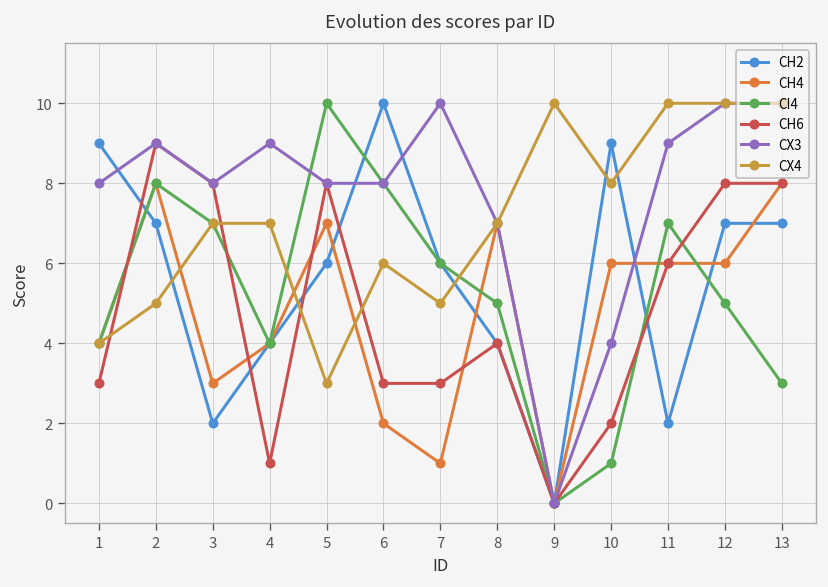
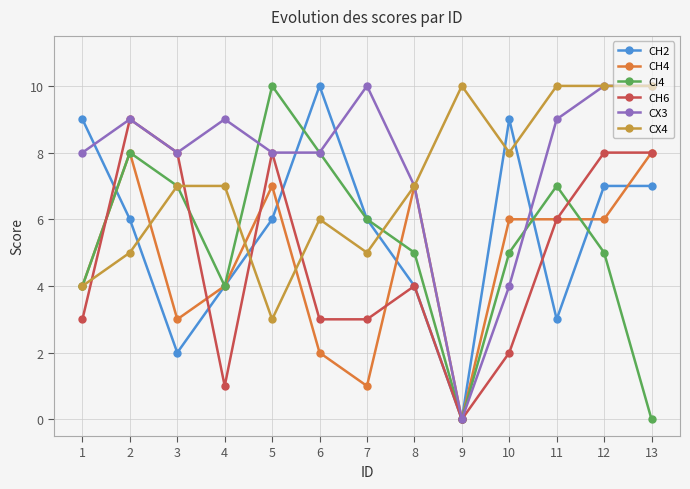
CH2, 2: 7 -> 6
CI4, 10: 1 -> 5
CH2, 11: 2 -> 3
CI4, 13: 3 -> 0
